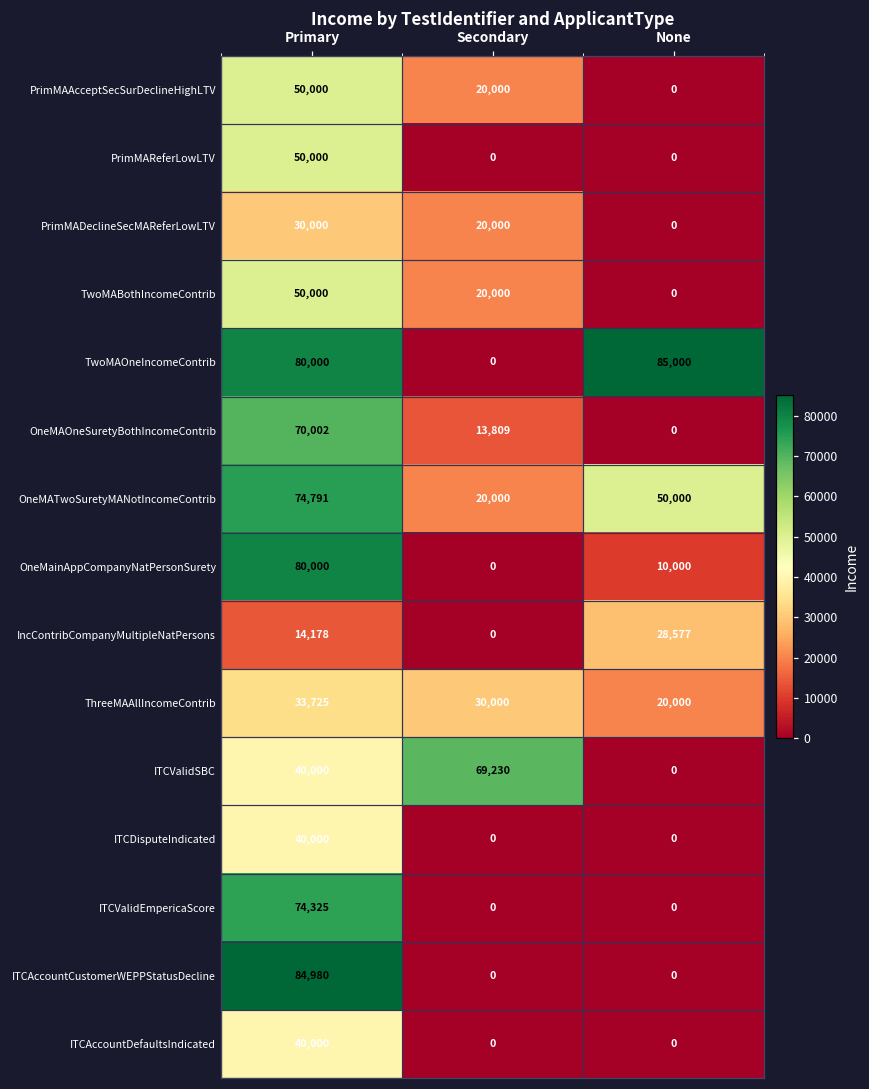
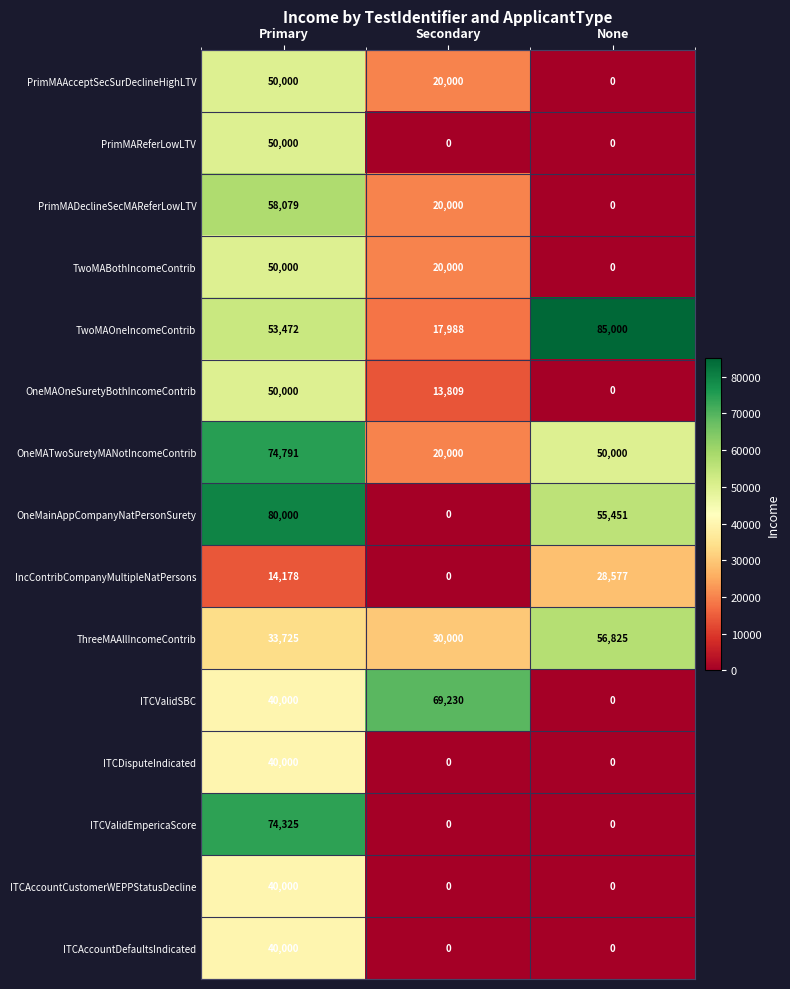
PrimMADeclineSecMAReferLowLTV, Primary: 30,000 -> 58,079
TwoMAOneIncomeContrib, Primary: 80,000 -> 53,472
TwoMAOneIncomeContrib, Secondary: 0 -> 17,988
OneMAOneSuretyBothIncomeContrib, Primary: 70,002 -> 50,000
OneMainAppCompanyNatPersonSurety, None: 10,000 -> 55,451
ThreeMAAllIncomeContrib, None: 20,000 -> 56,825
ITCAccountCustomerWEPPStatusDecline, Primary: 84,980 -> 40,000
